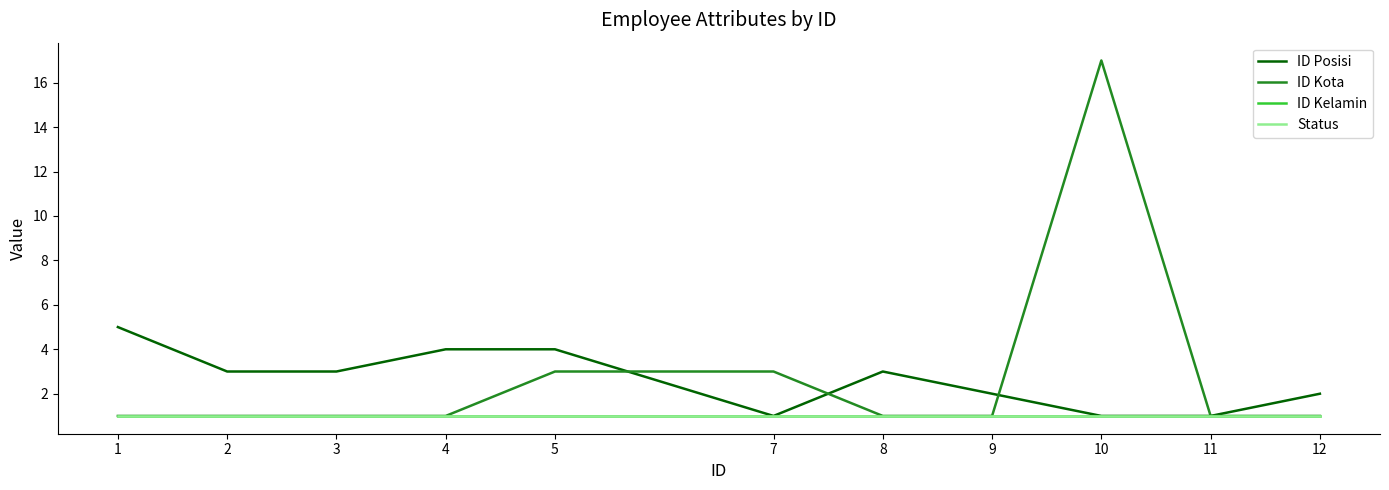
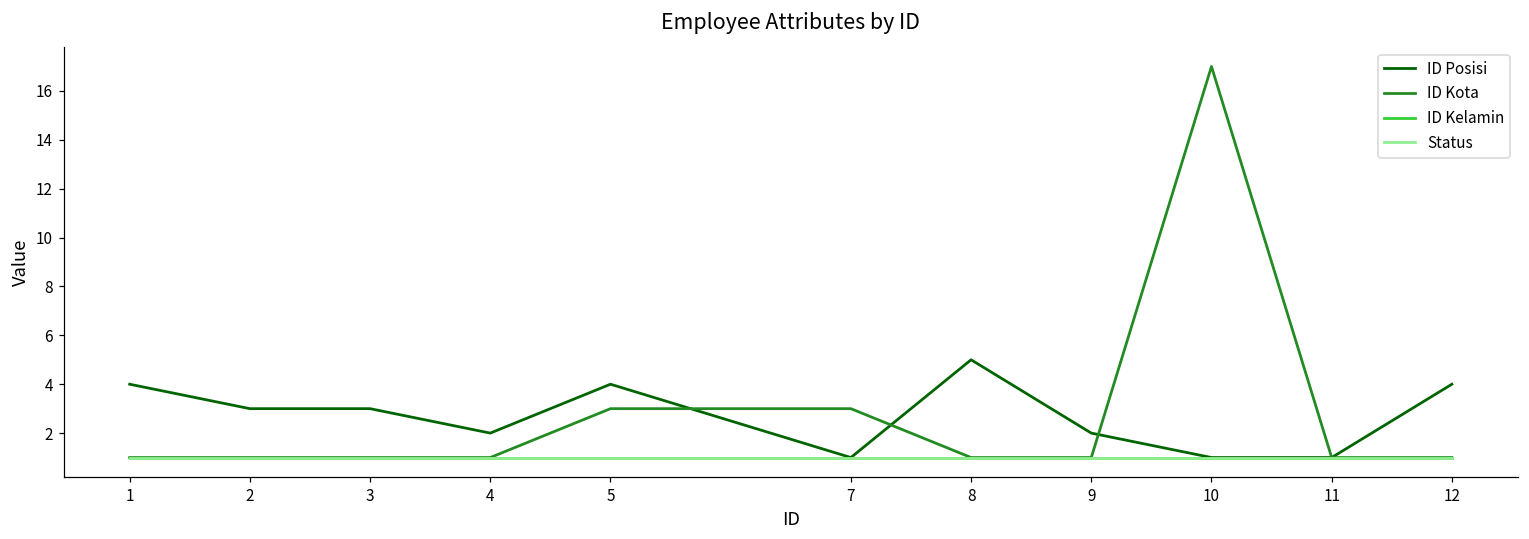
ID Posisi, 1: 5 -> 4
ID Posisi, 4: 4 -> 2
ID Posisi, 8: 3 -> 5
ID Posisi, 12: 2 -> 4
